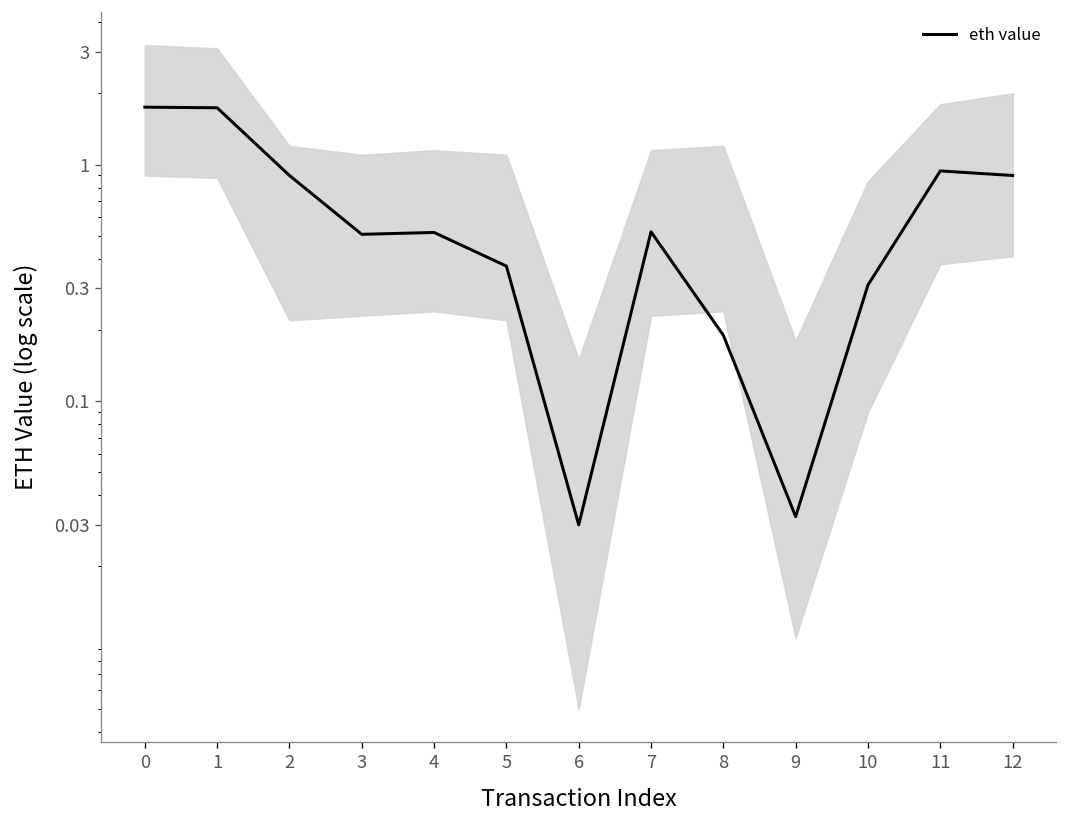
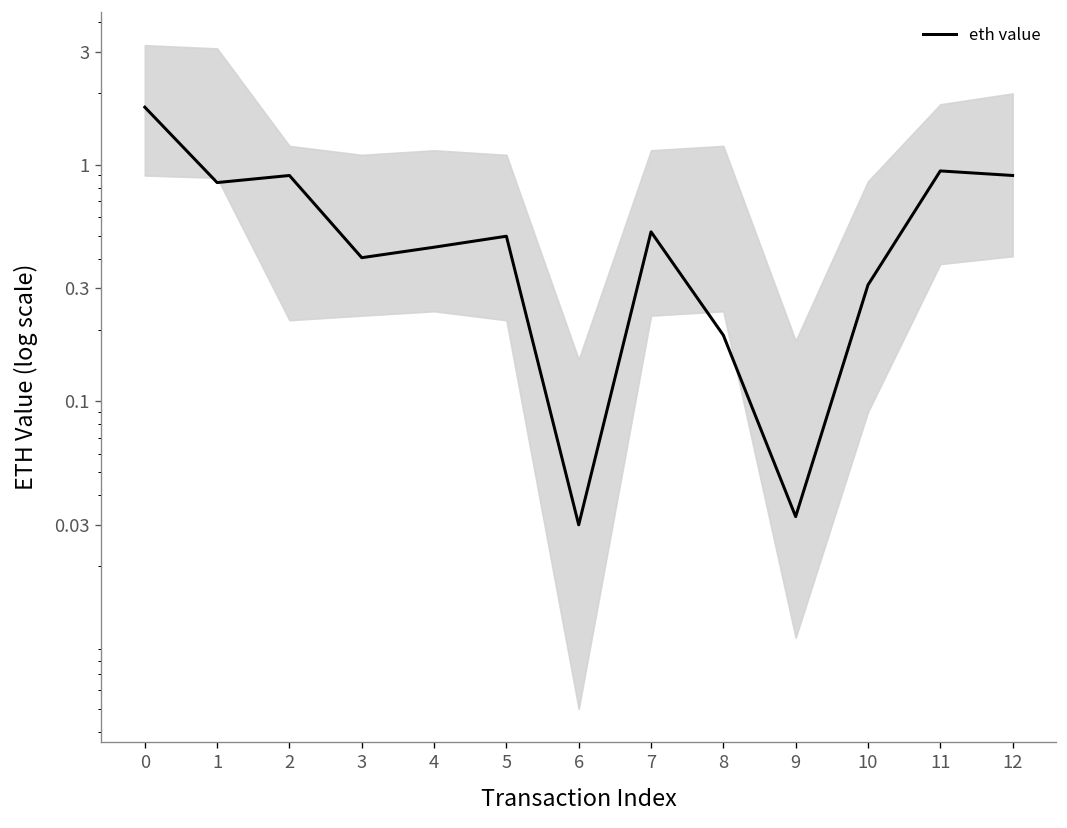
eth value, 1: 1.7 -> 0.84
eth value, 3: 0.51 -> 0.40
eth value, 4: 0.52 -> 0.45
eth value, 5: 0.37 -> 0.50
